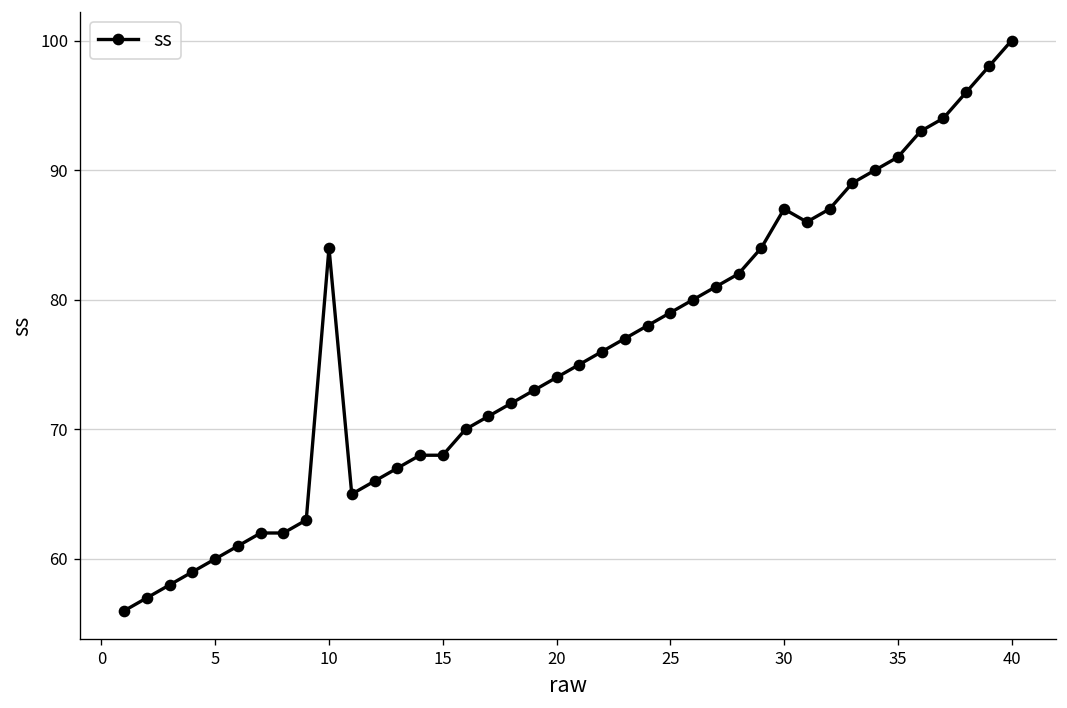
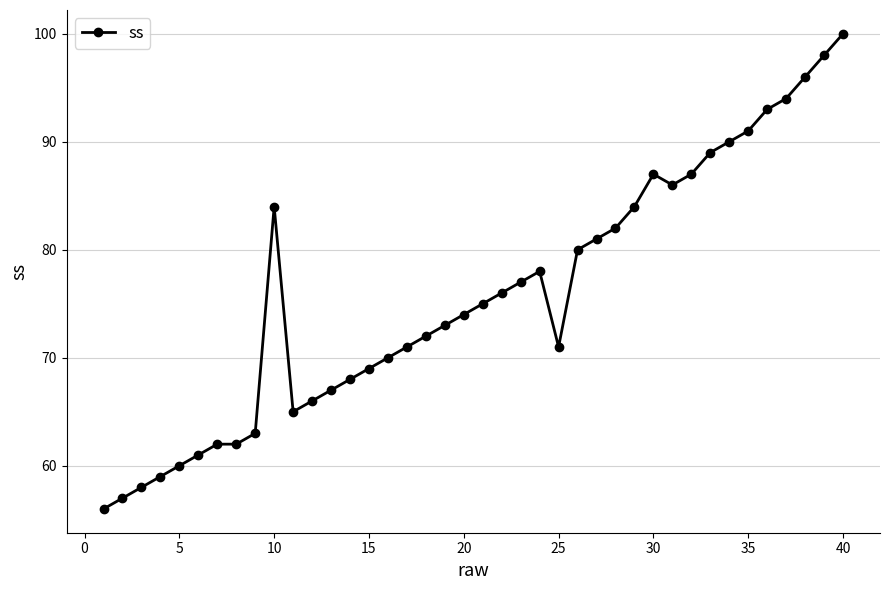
15: 68 -> 69
25: 79 -> 71
